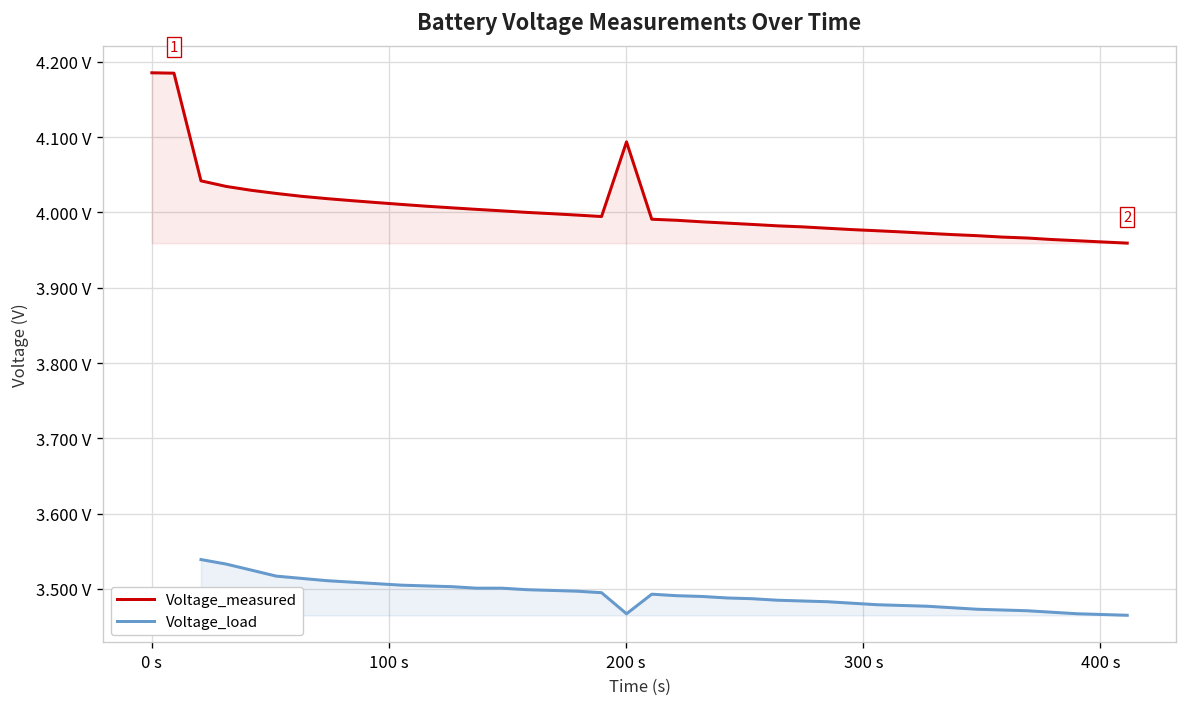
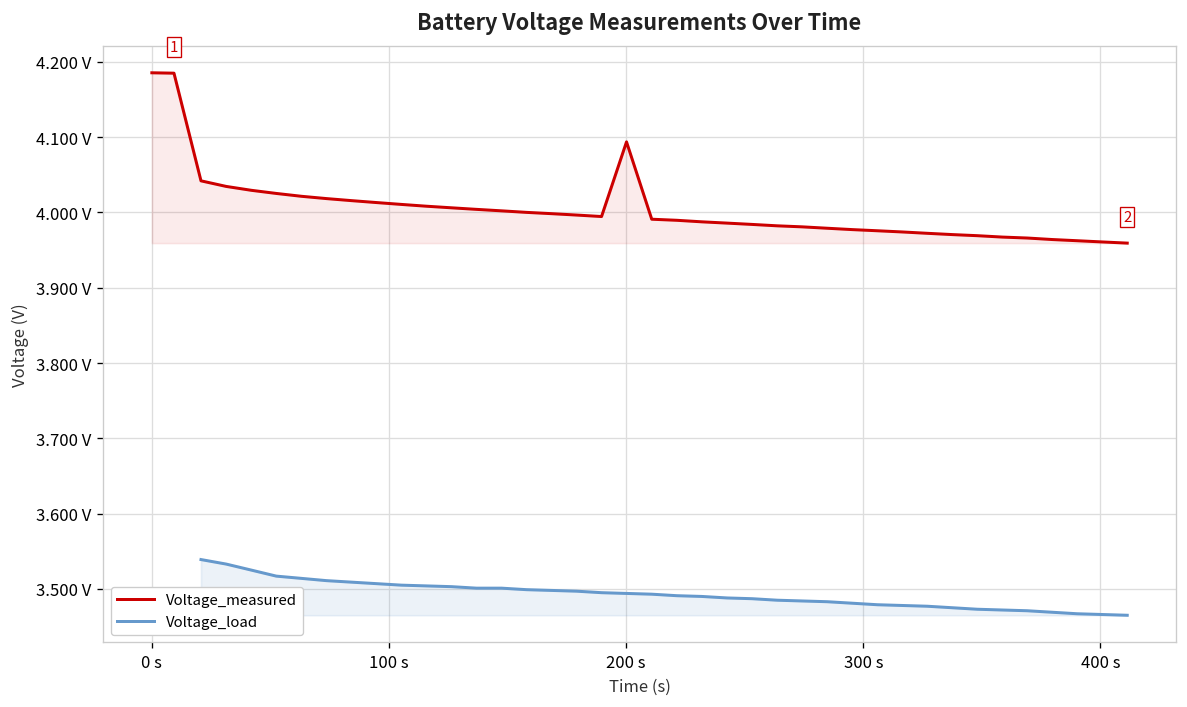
Voltage_load, 200 s: 3.47 V -> 3.49 V
